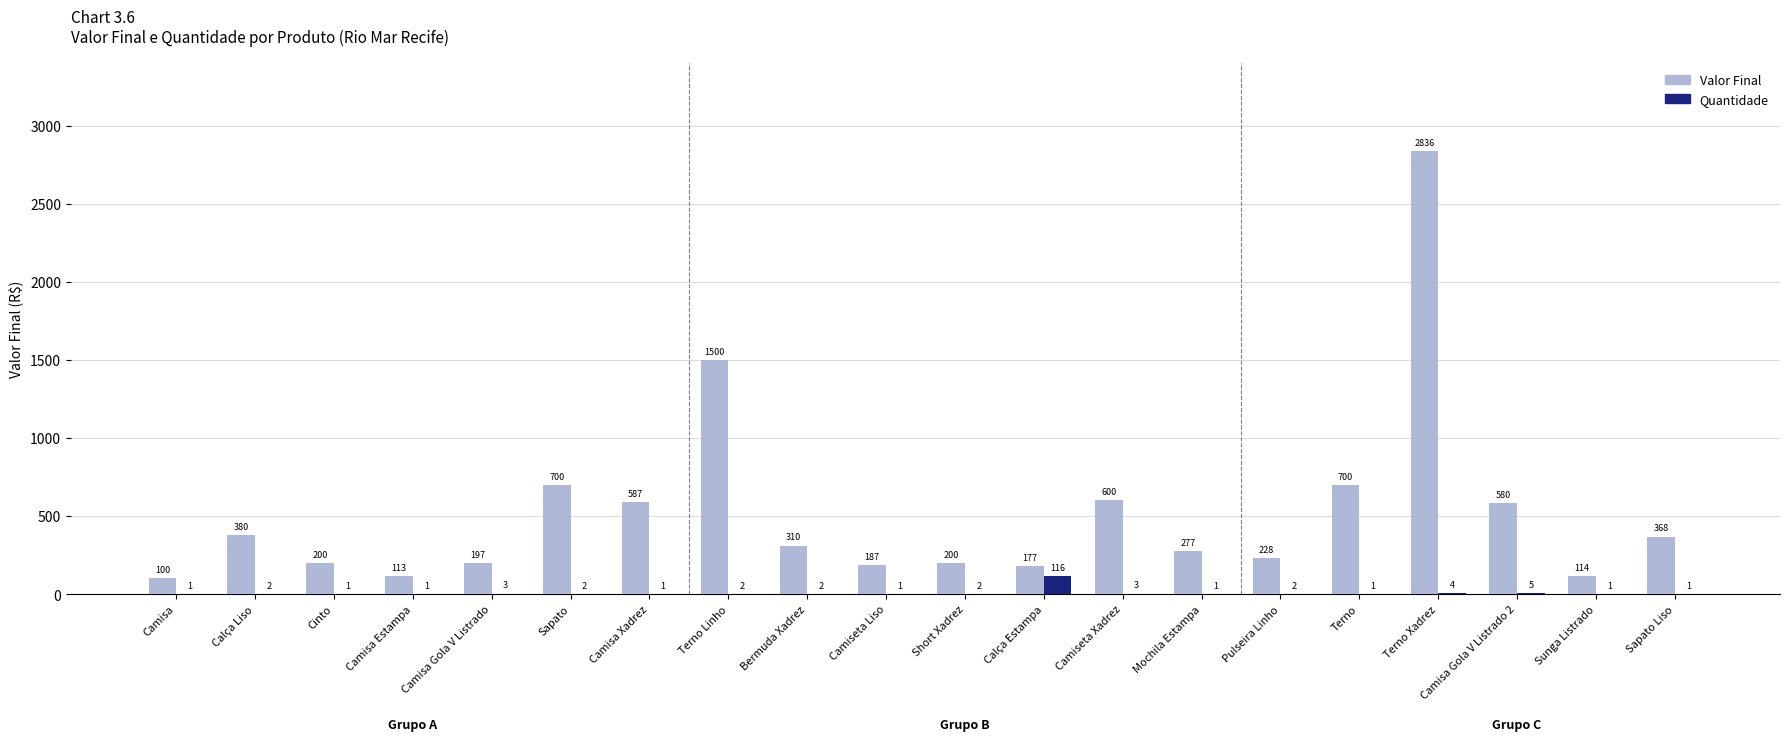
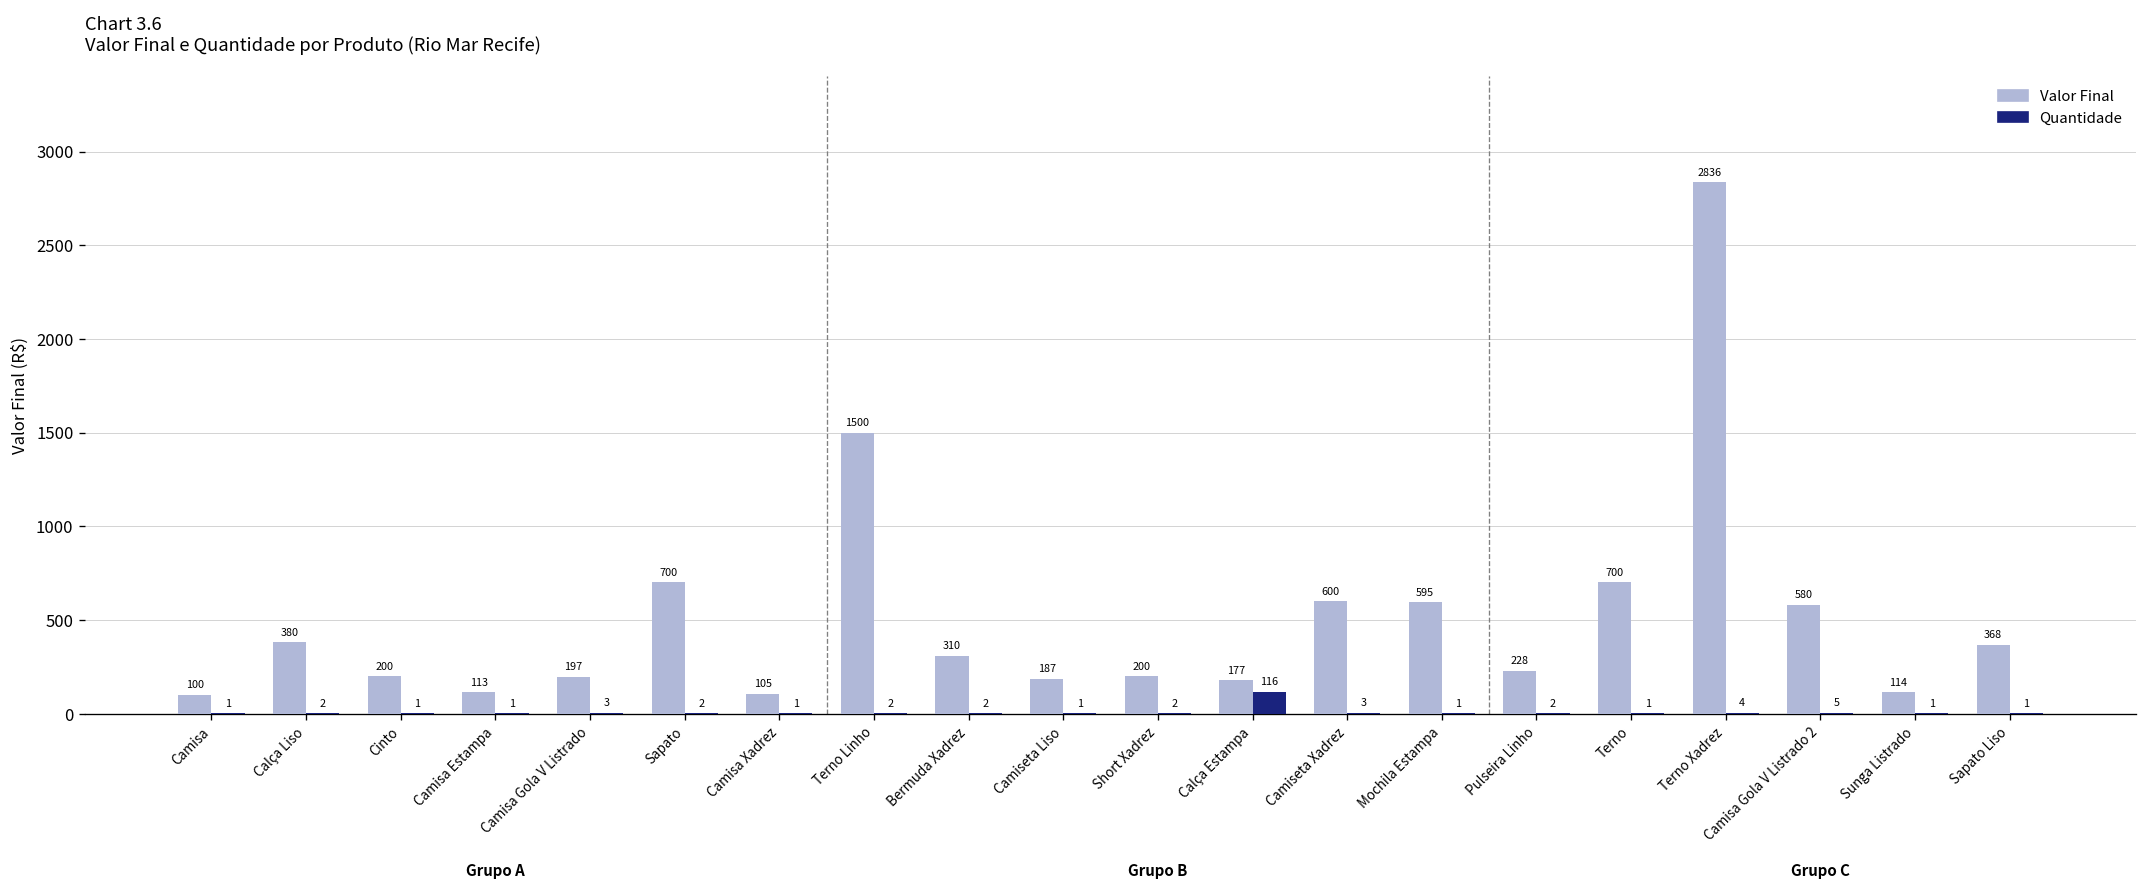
Valor Final, Camisa Xadrez: 587 -> 105
Valor Final, Mochila Estampa: 277 -> 595
